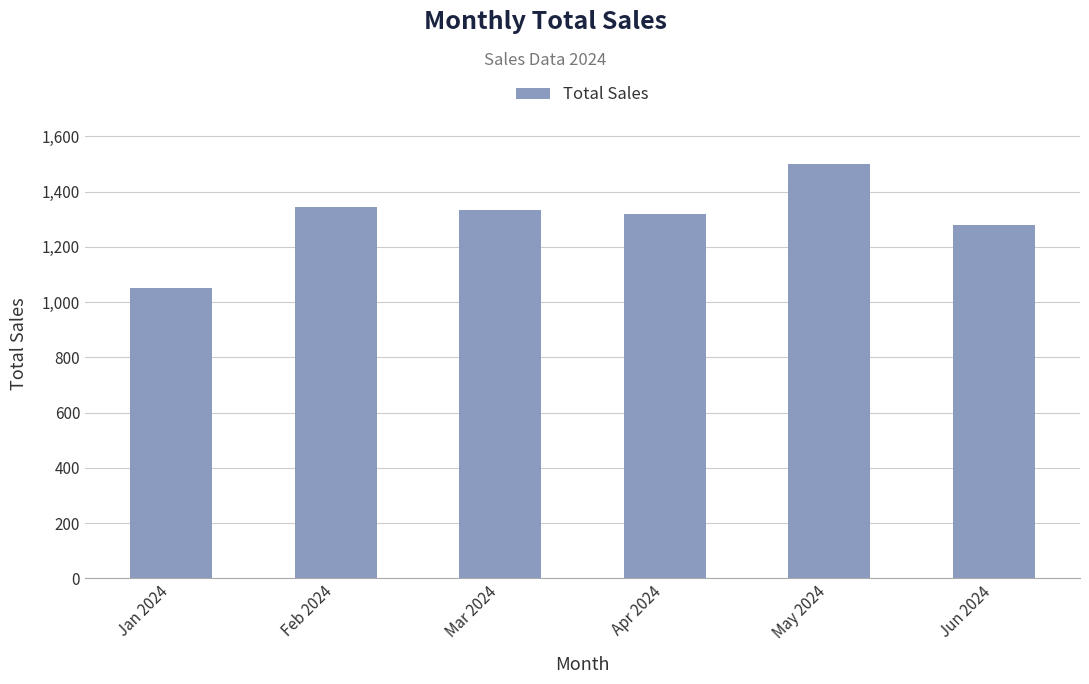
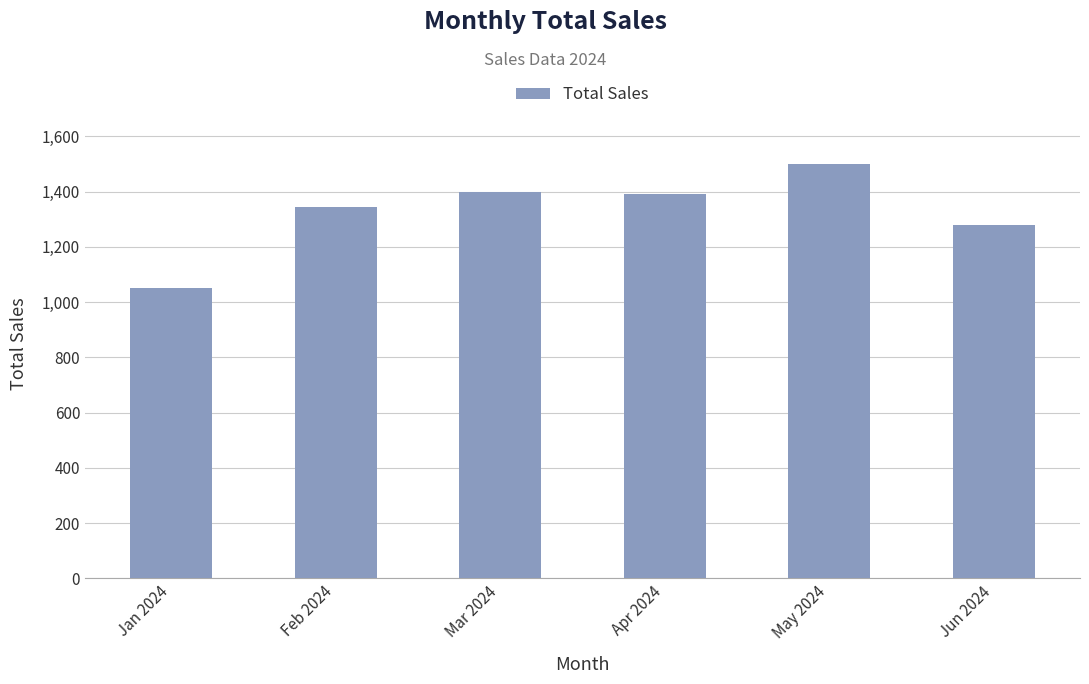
Mar 2024: 1,330 -> 1,400
Apr 2024: 1,320 -> 1,390
